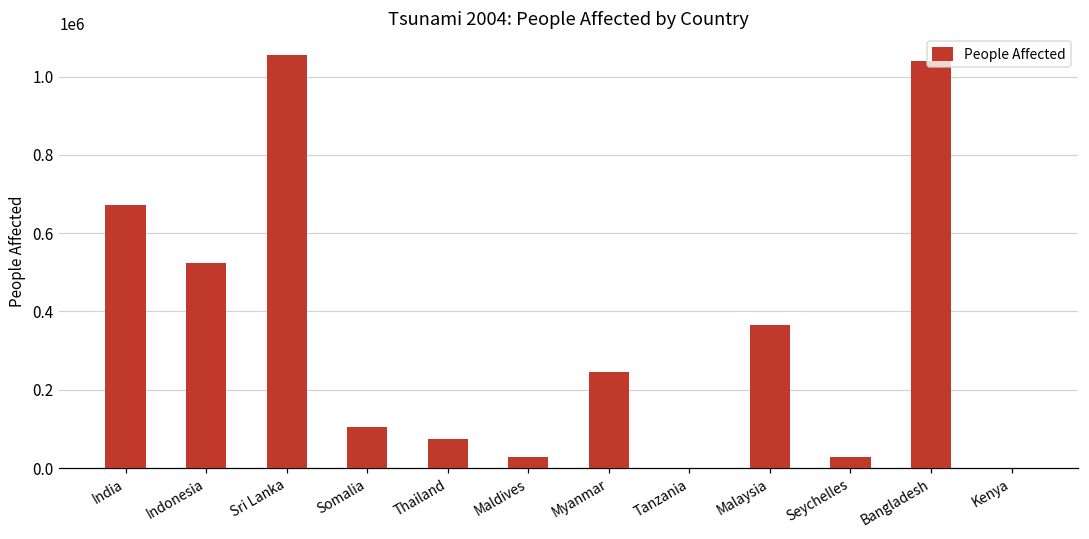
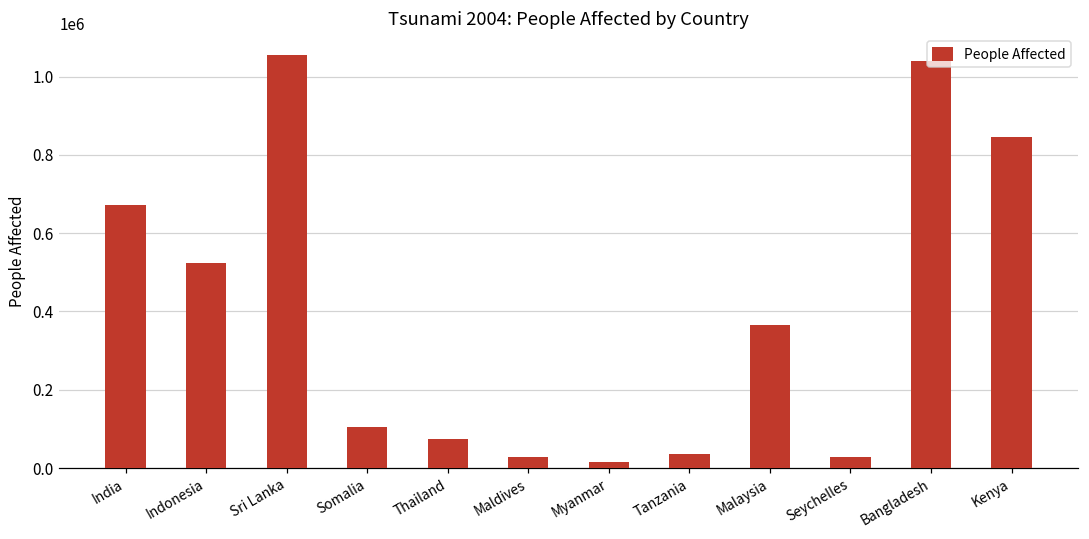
Myanmar: 250000 -> 20000
Tanzania: 0 -> 40000
Kenya: 0 -> 850000
